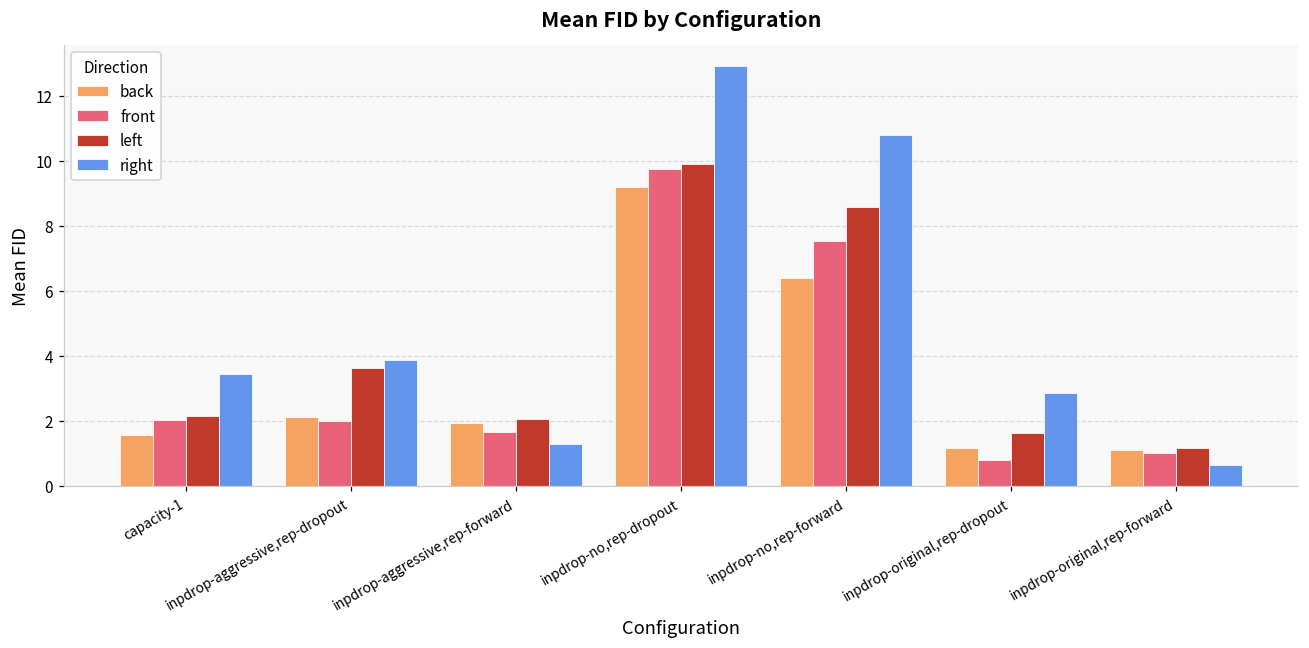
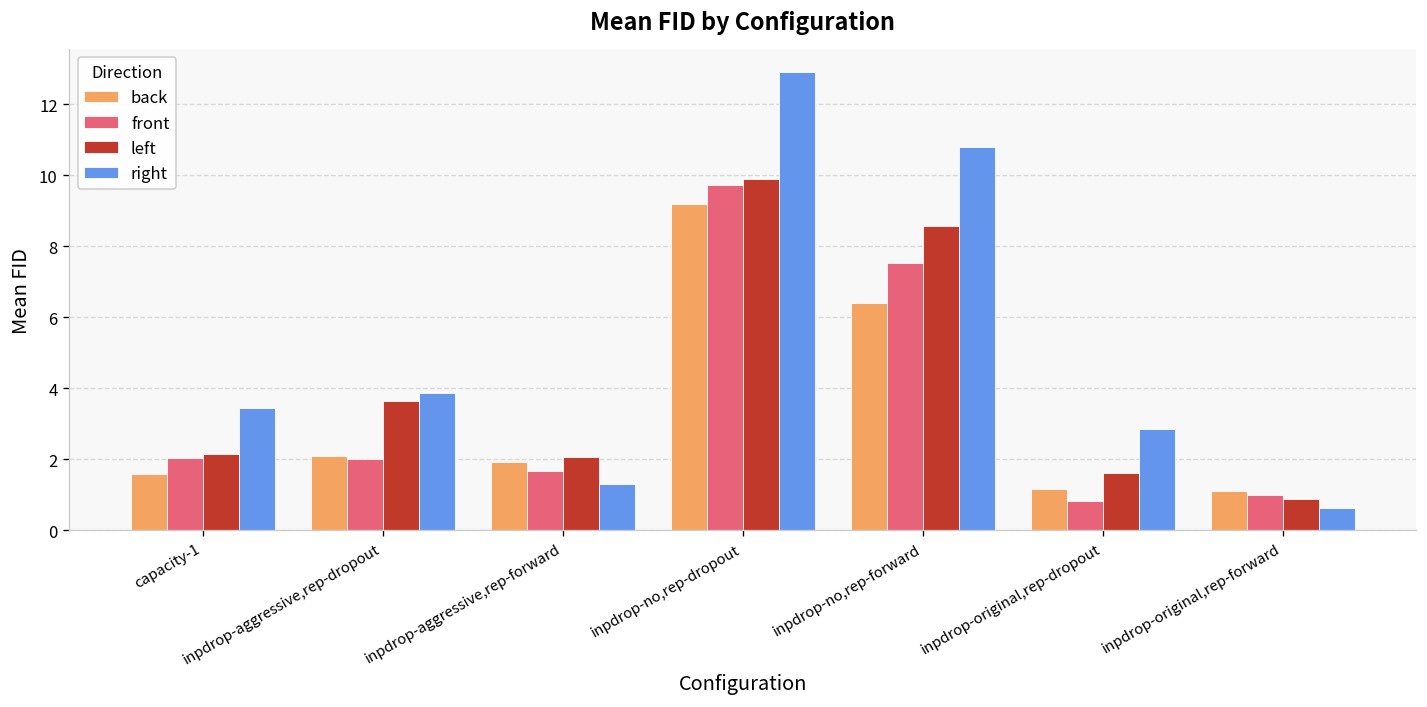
left, inpdrop-original,rep-forward: 1.2 -> 0.9
